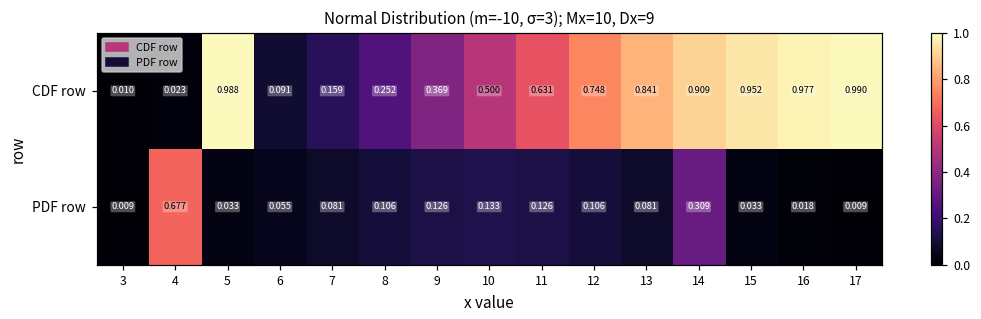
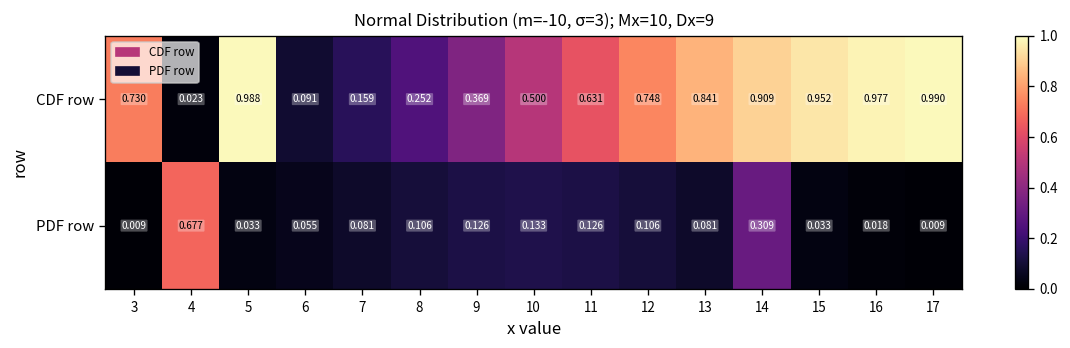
CDF row, 3: 0.010 -> 0.730
